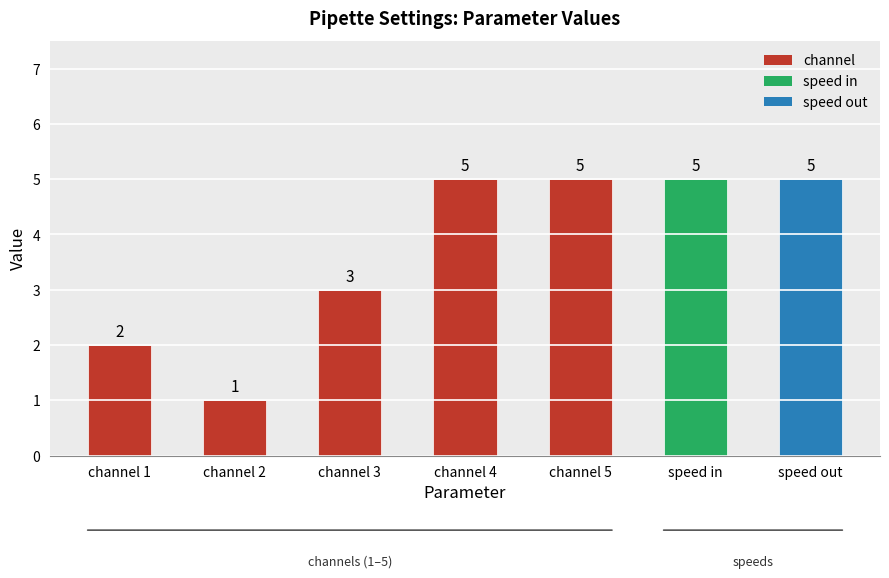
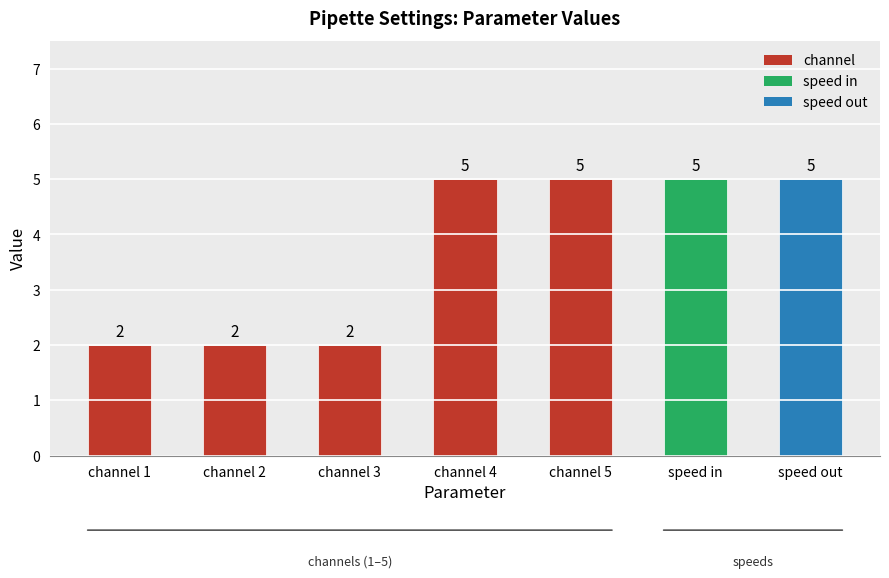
channel 2: 1 -> 2
channel 3: 3 -> 2
